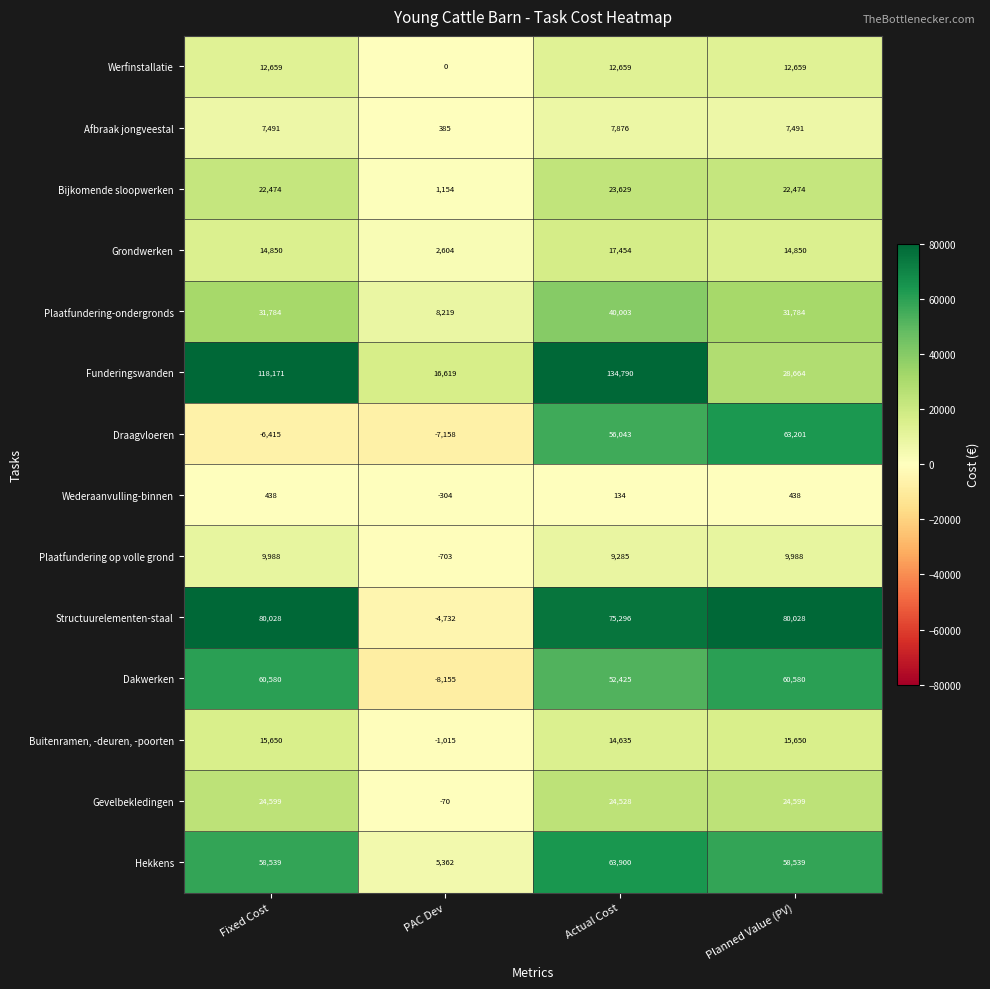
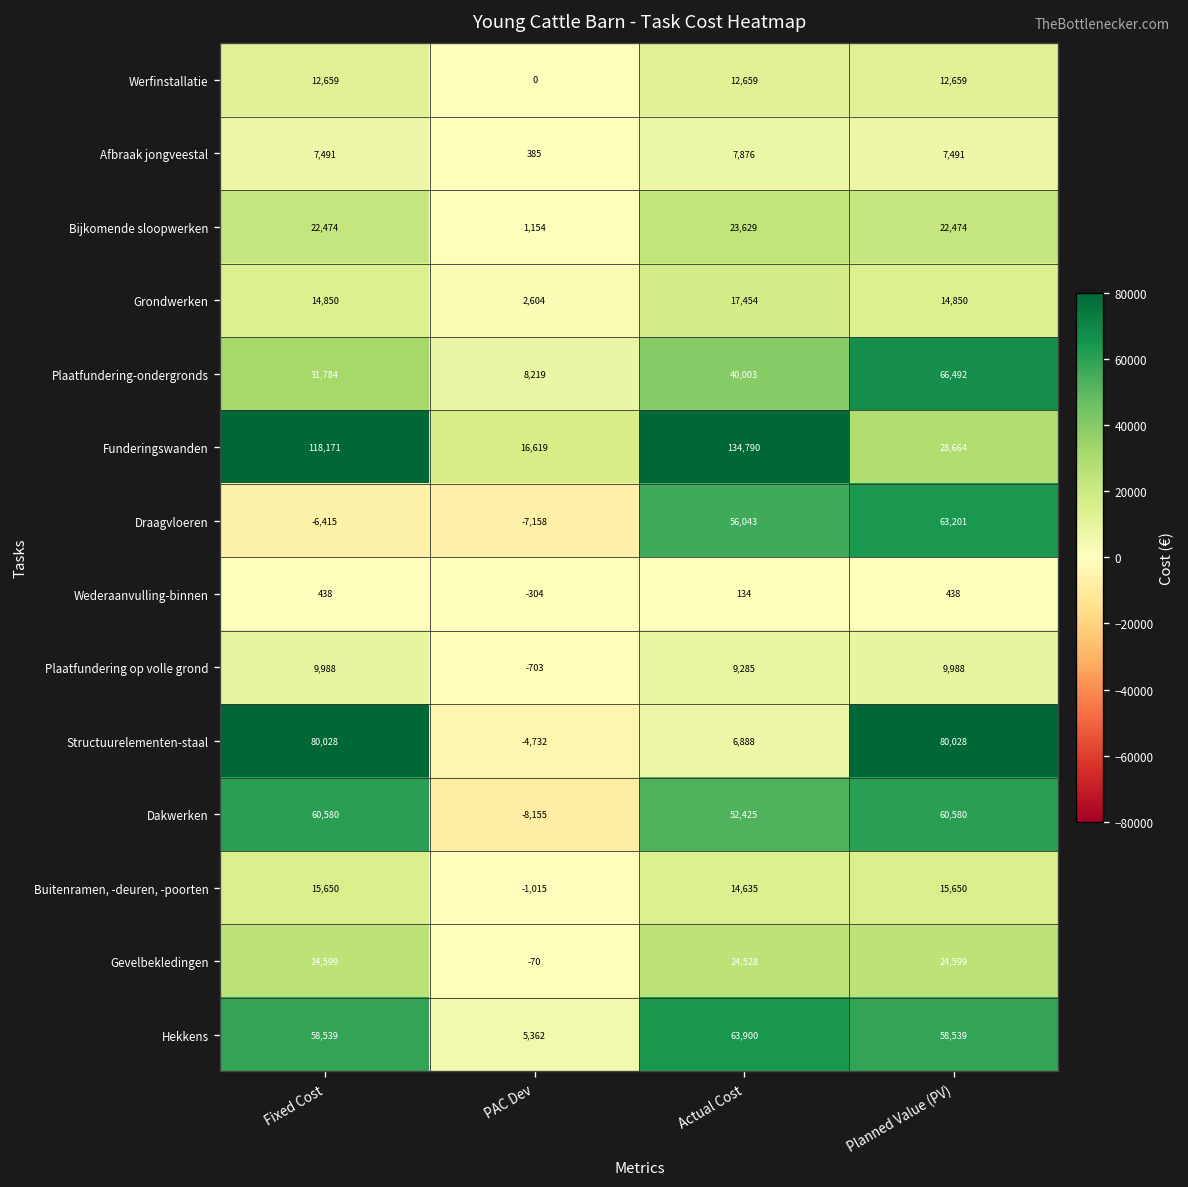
Plaatfundering-ondergronds, Planned Value (PV): 31,784 -> 66,492
Structuurelementen-staal, Actual Cost: 75,296 -> 6,888
